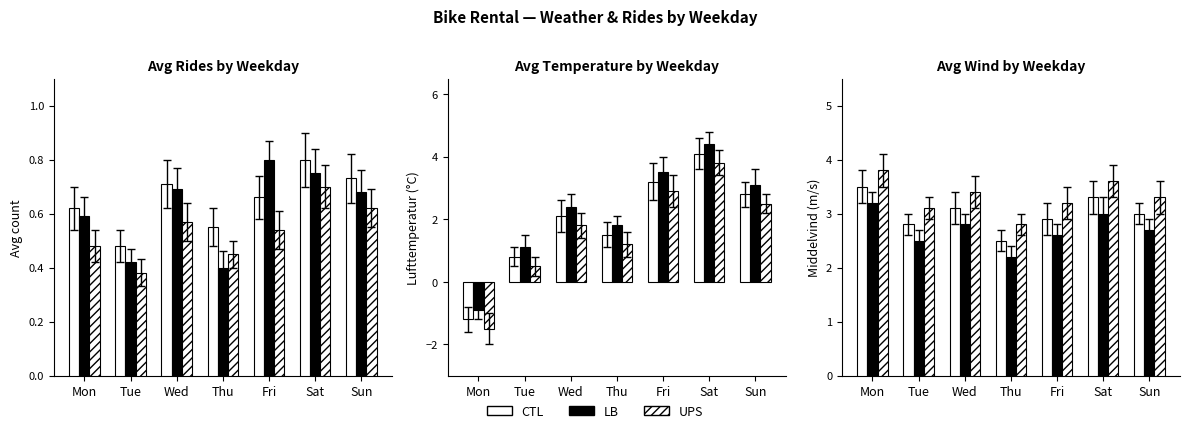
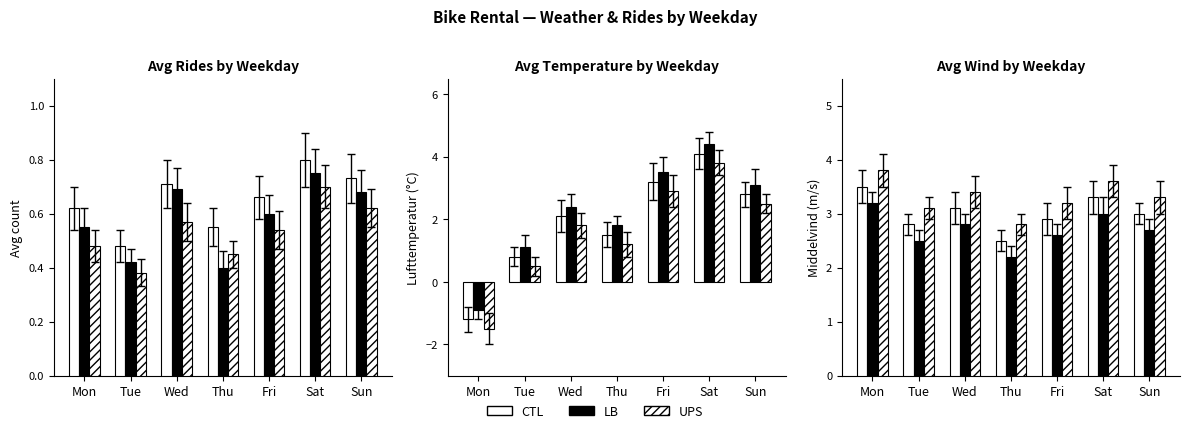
Avg Rides by Weekday, LB, Mon: 0.59 -> 0.55
Avg Rides by Weekday, LB, Fri: 0.8 -> 0.6
